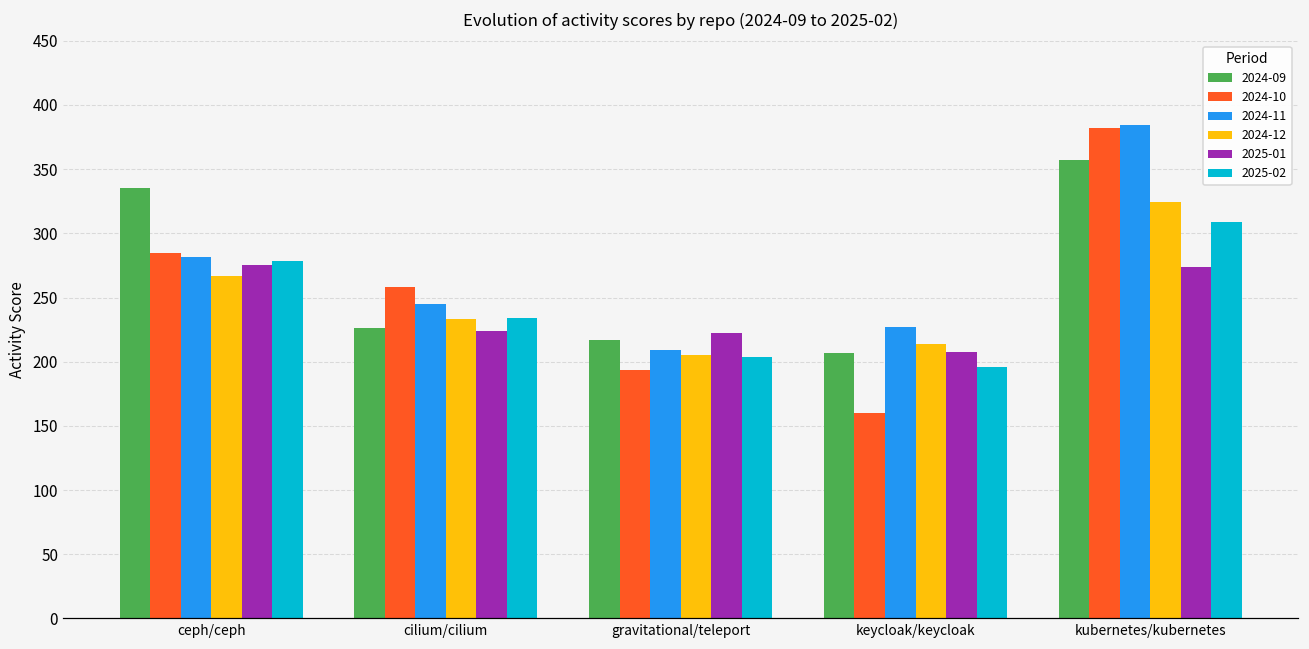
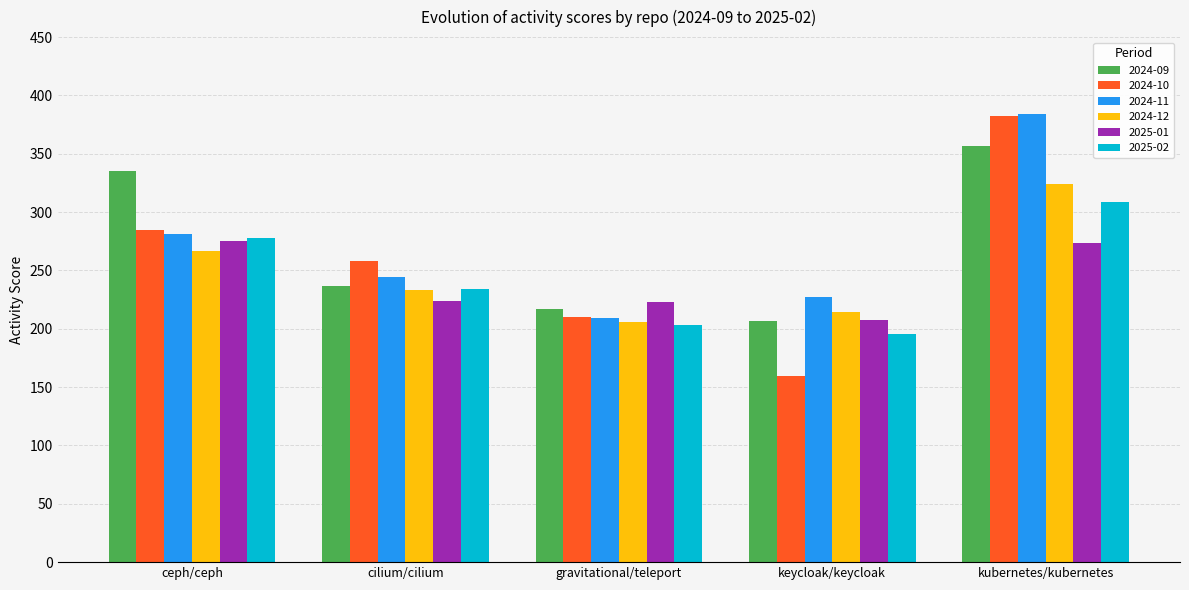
2024-09, cilium/cilium: 226 -> 237
2024-10, gravitational/teleport: 194 -> 210
